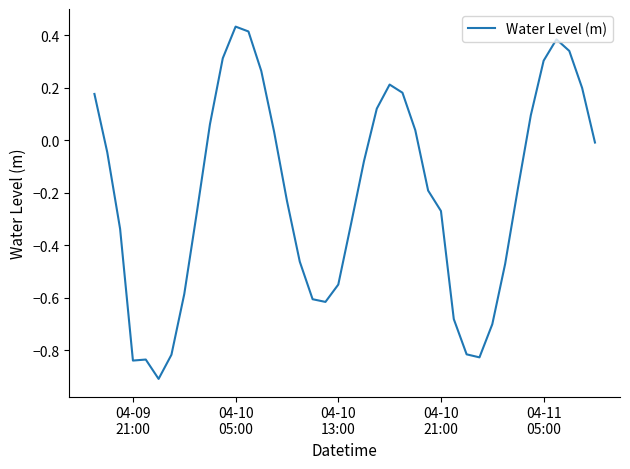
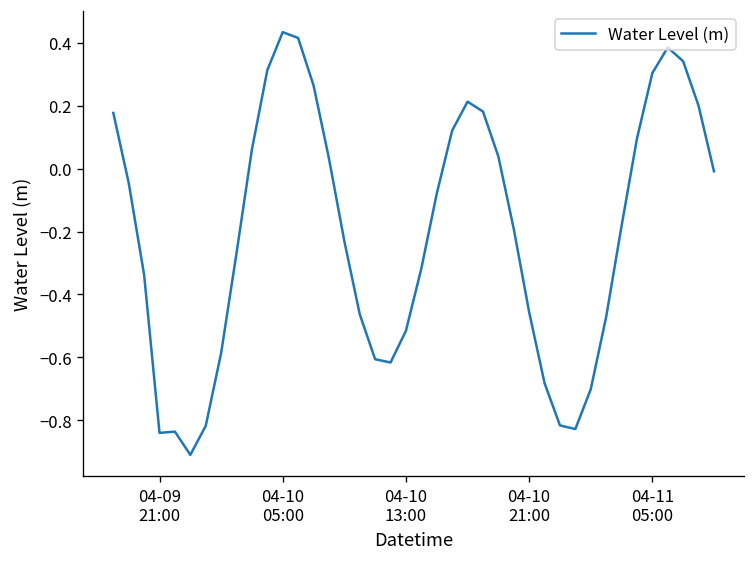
04-10 13:00: -0.55 -> -0.52
04-10 21:00: -0.27 -> -0.46
